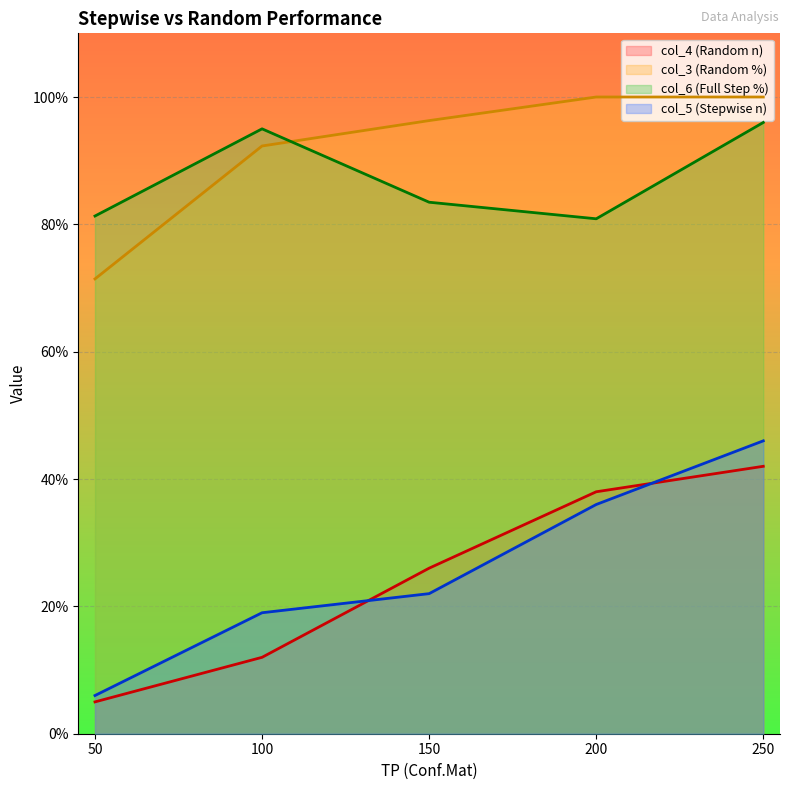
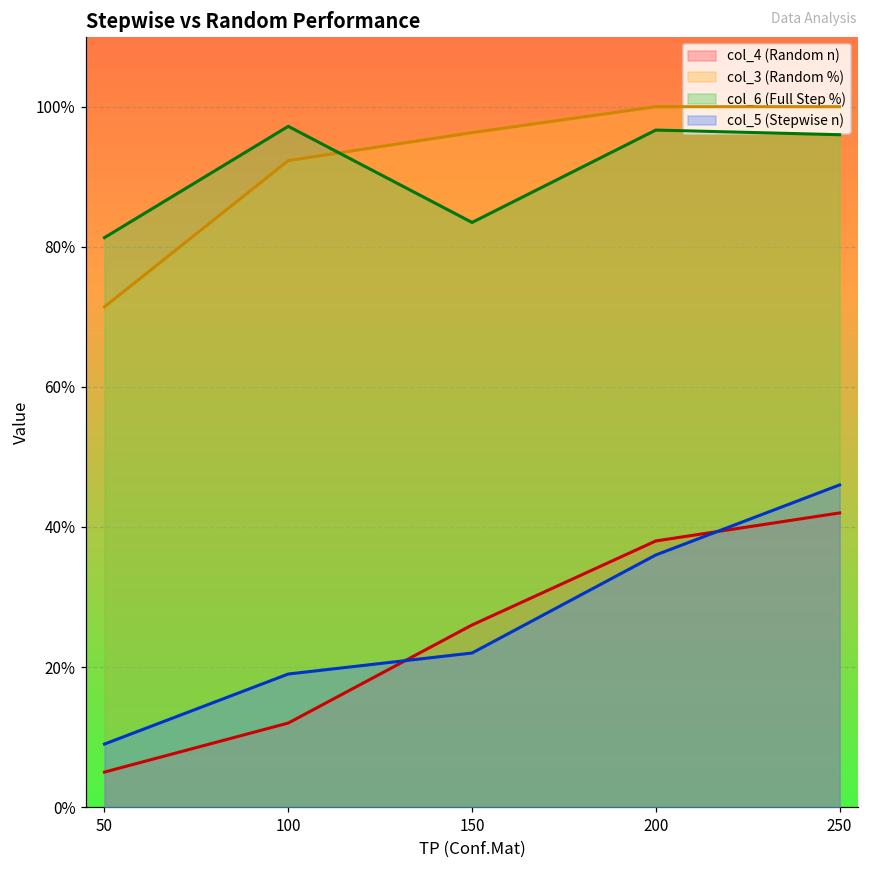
col_5 (Stepwise n), 50: 6% -> 9%
col_6 (Full Step %), 100: 95% -> 97%
col_6 (Full Step %), 200: 81% -> 97%
